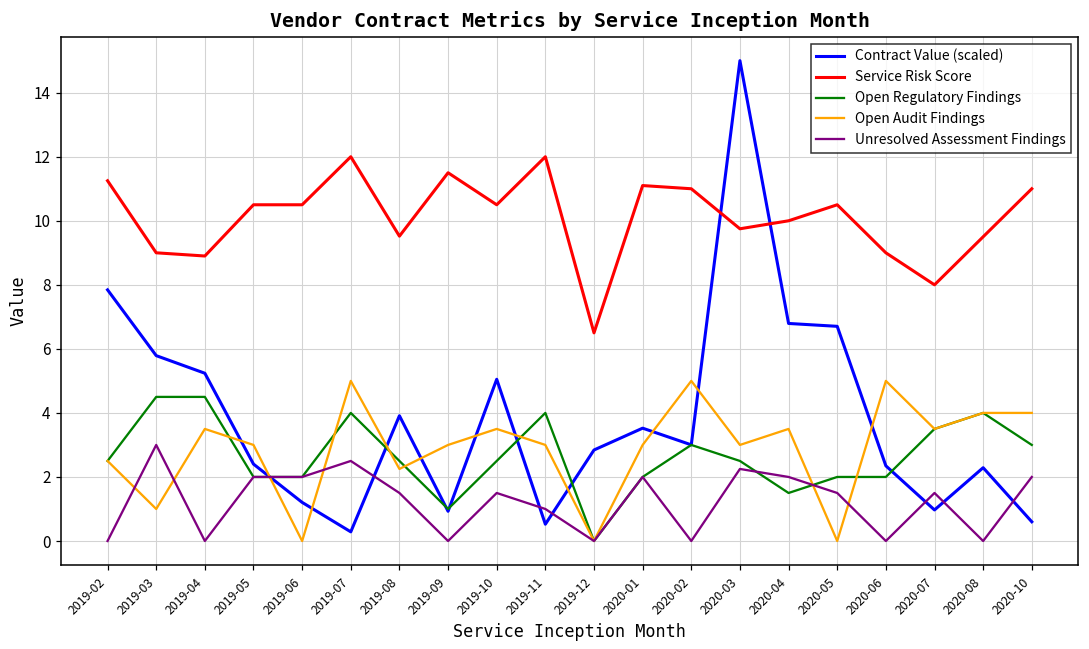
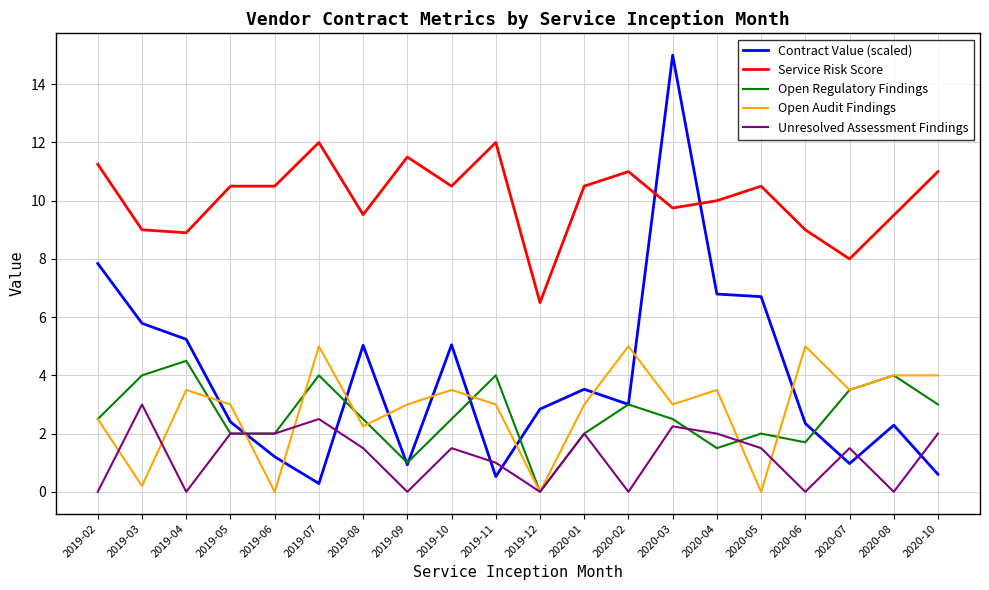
Open Regulatory Findings, 2019-03: 4.5 -> 4.0
Open Audit Findings, 2019-03: 1.0 -> 0.2
Contract Value (scaled), 2019-08: 3.9 -> 5.0
Service Risk Score, 2020-01: 11.1 -> 10.5
Open Regulatory Findings, 2020-06: 2.0 -> 1.7
